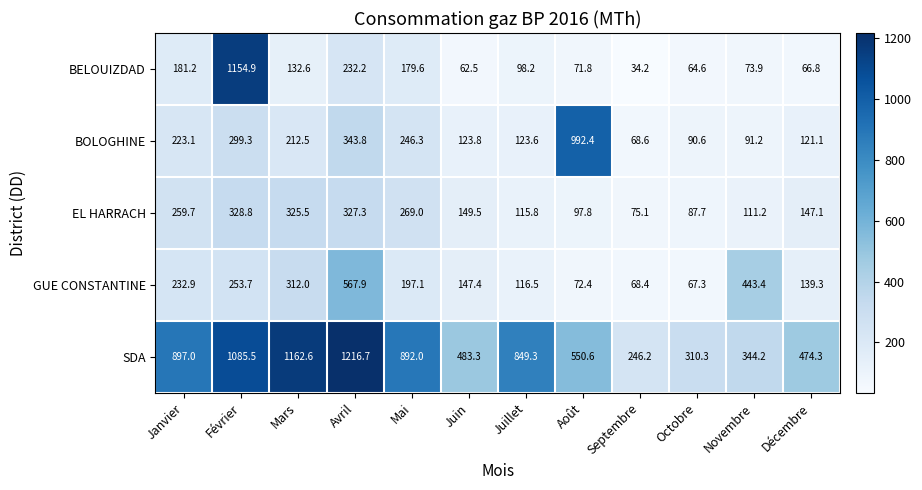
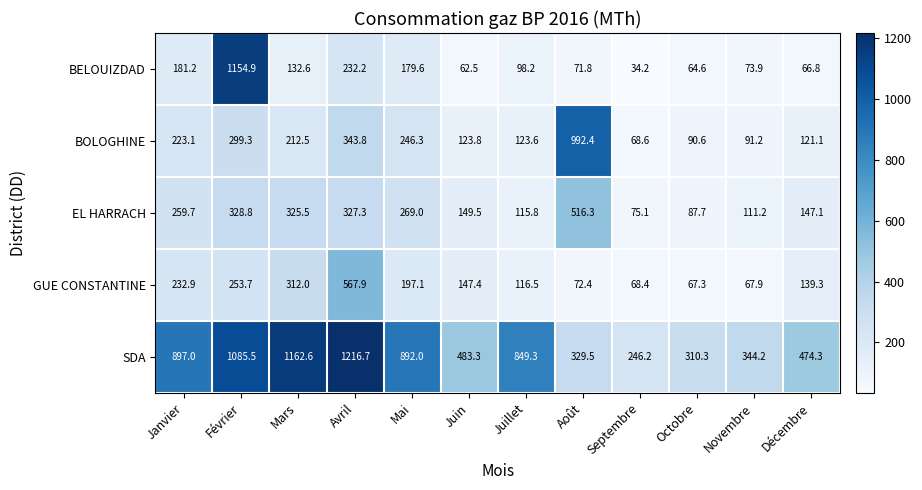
EL HARRACH, Août: 97.8 -> 516.3
GUE CONSTANTINE, Novembre: 443.4 -> 67.9
SDA, Août: 550.6 -> 329.5
